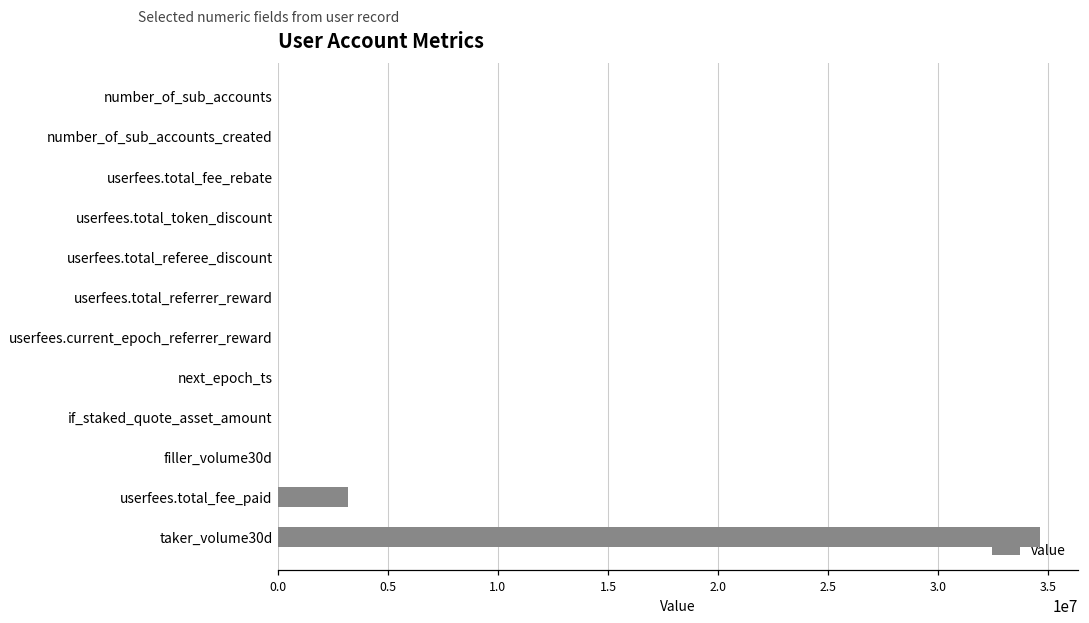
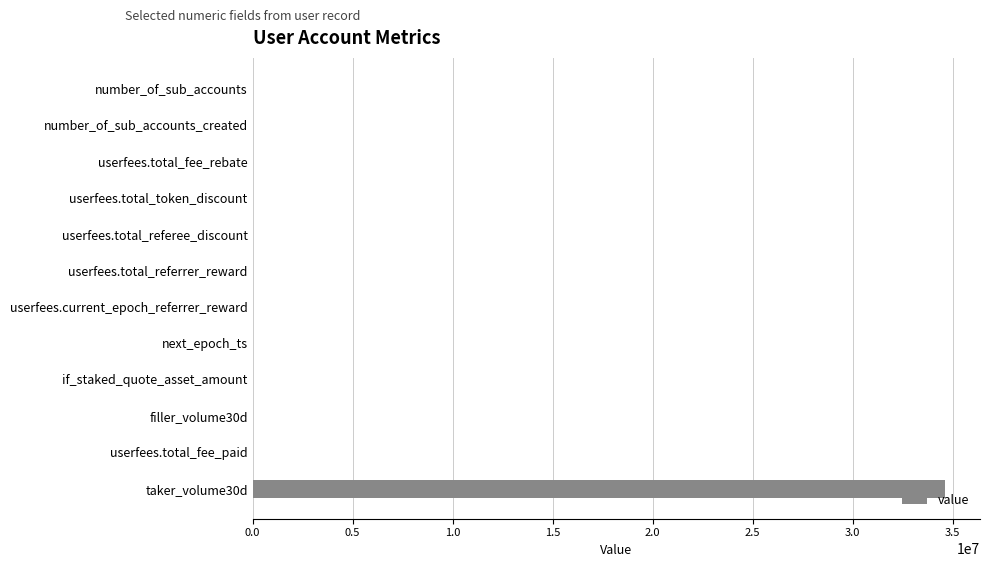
userfees.total_fee_paid: 3200000 -> 0
